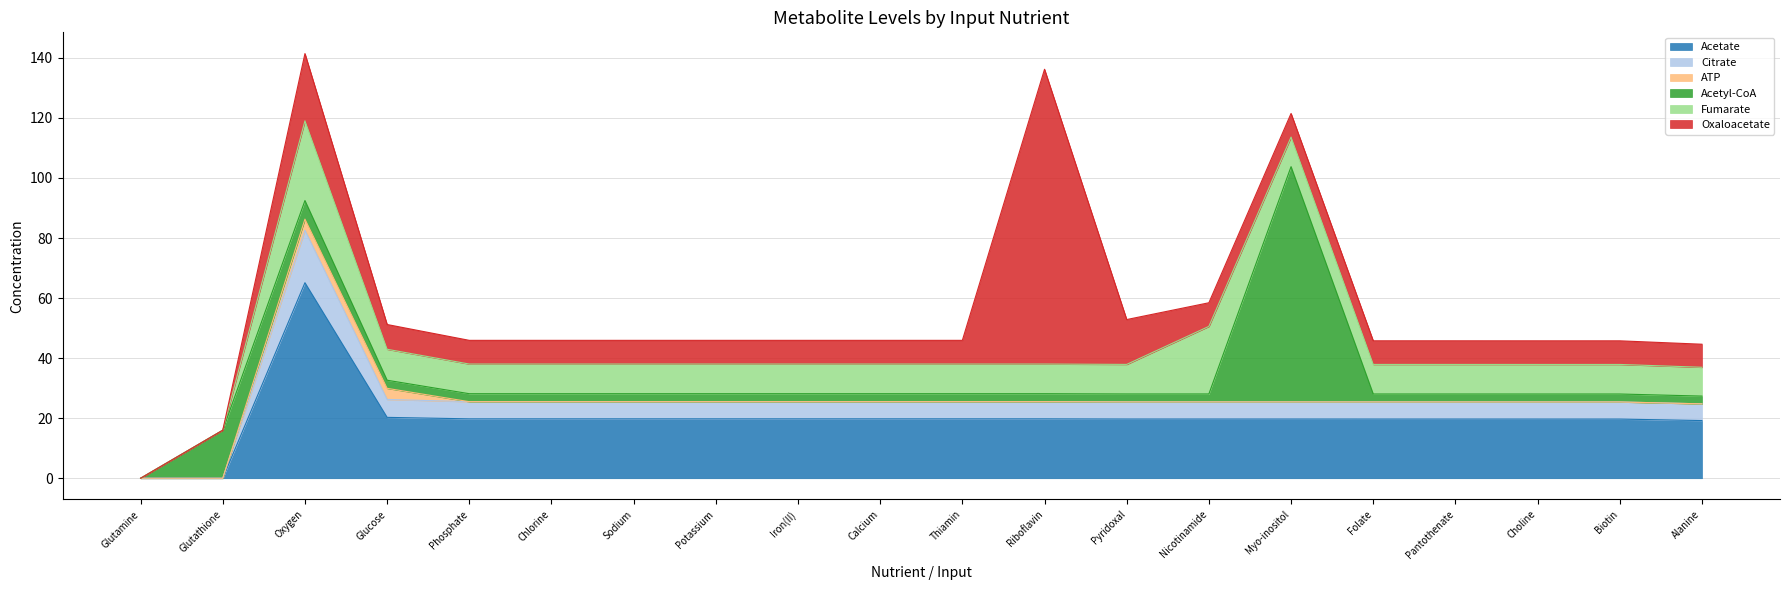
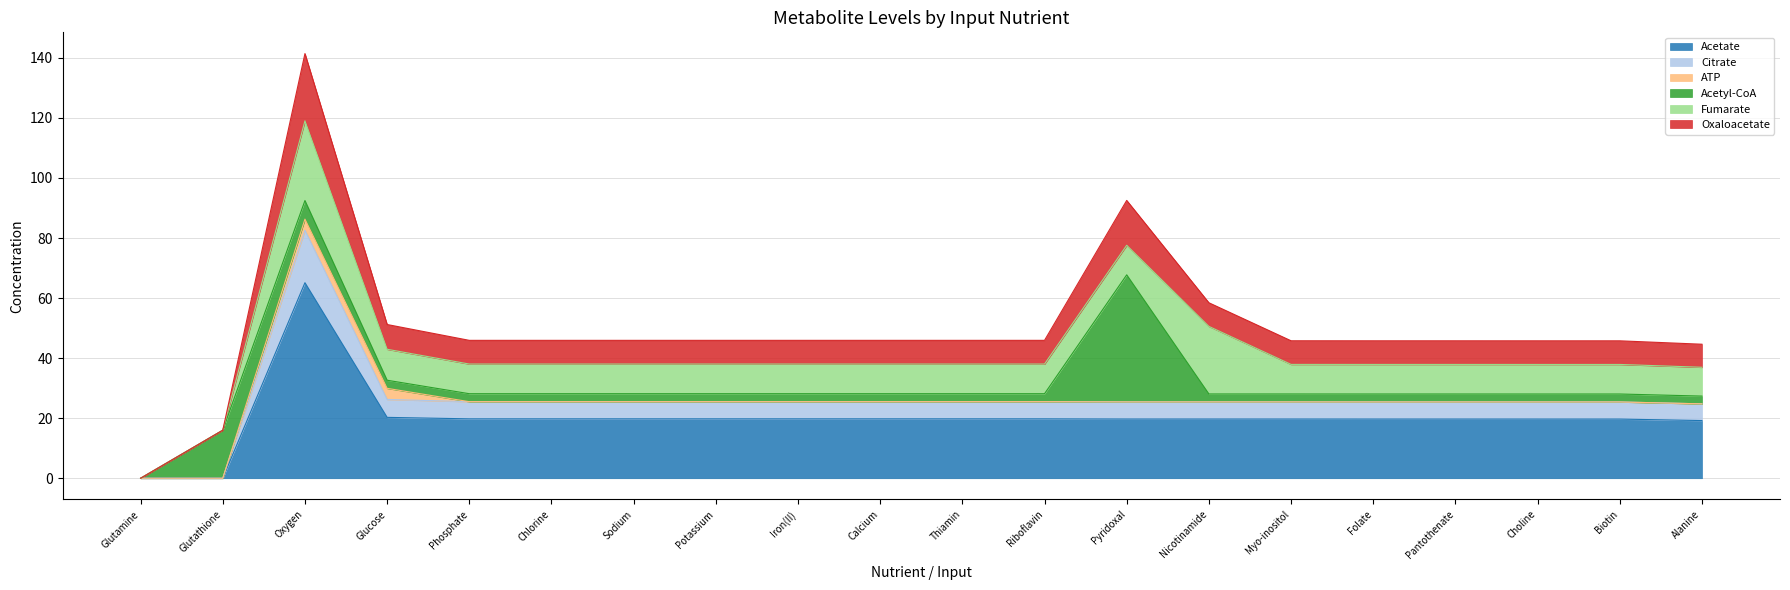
Oxaloacetate, Riboflavin: 98 -> 8
Acetyl-CoA, Pyridoxal: 3 -> 42
Acetyl-CoA, Myo-inositol: 78 -> 3
